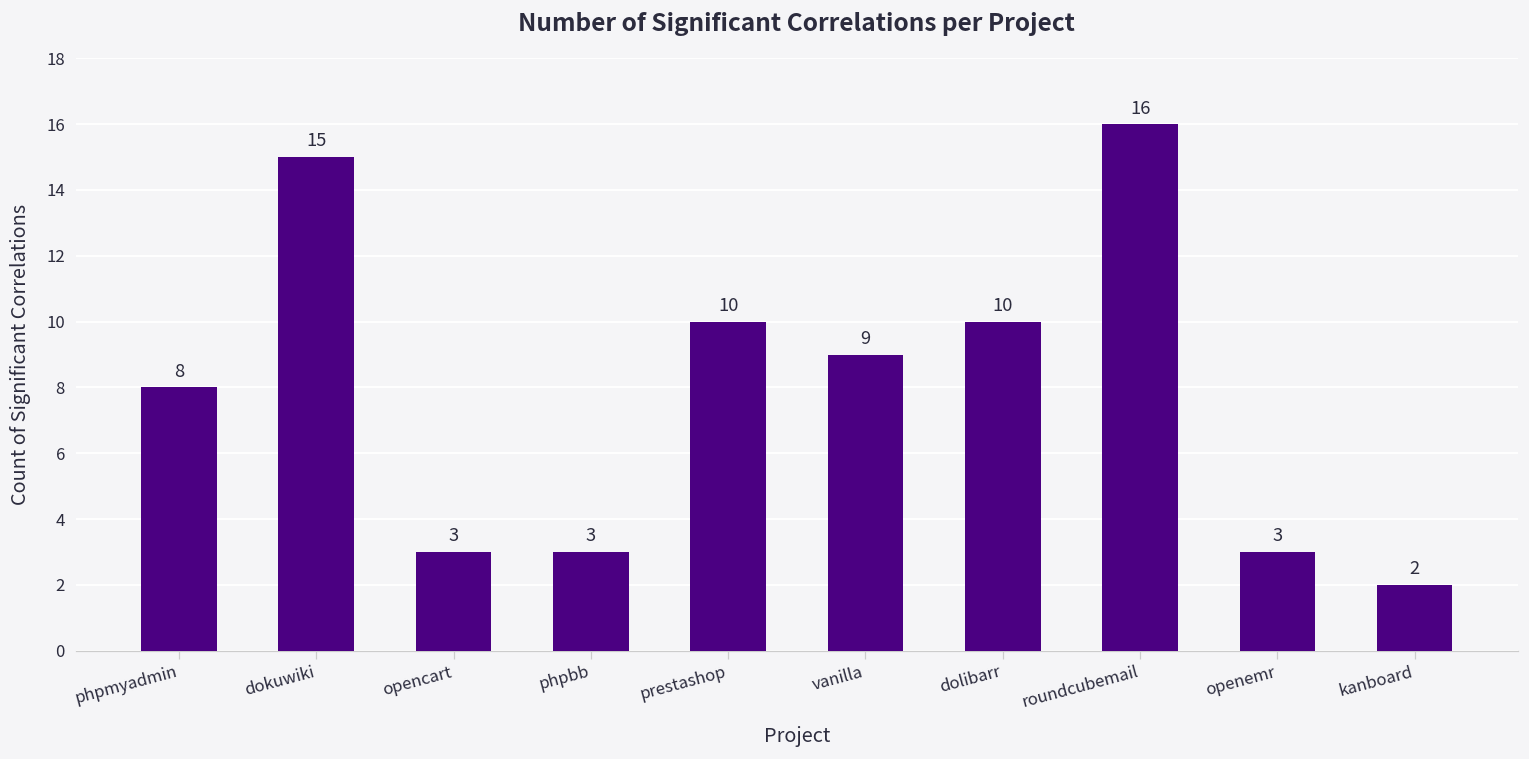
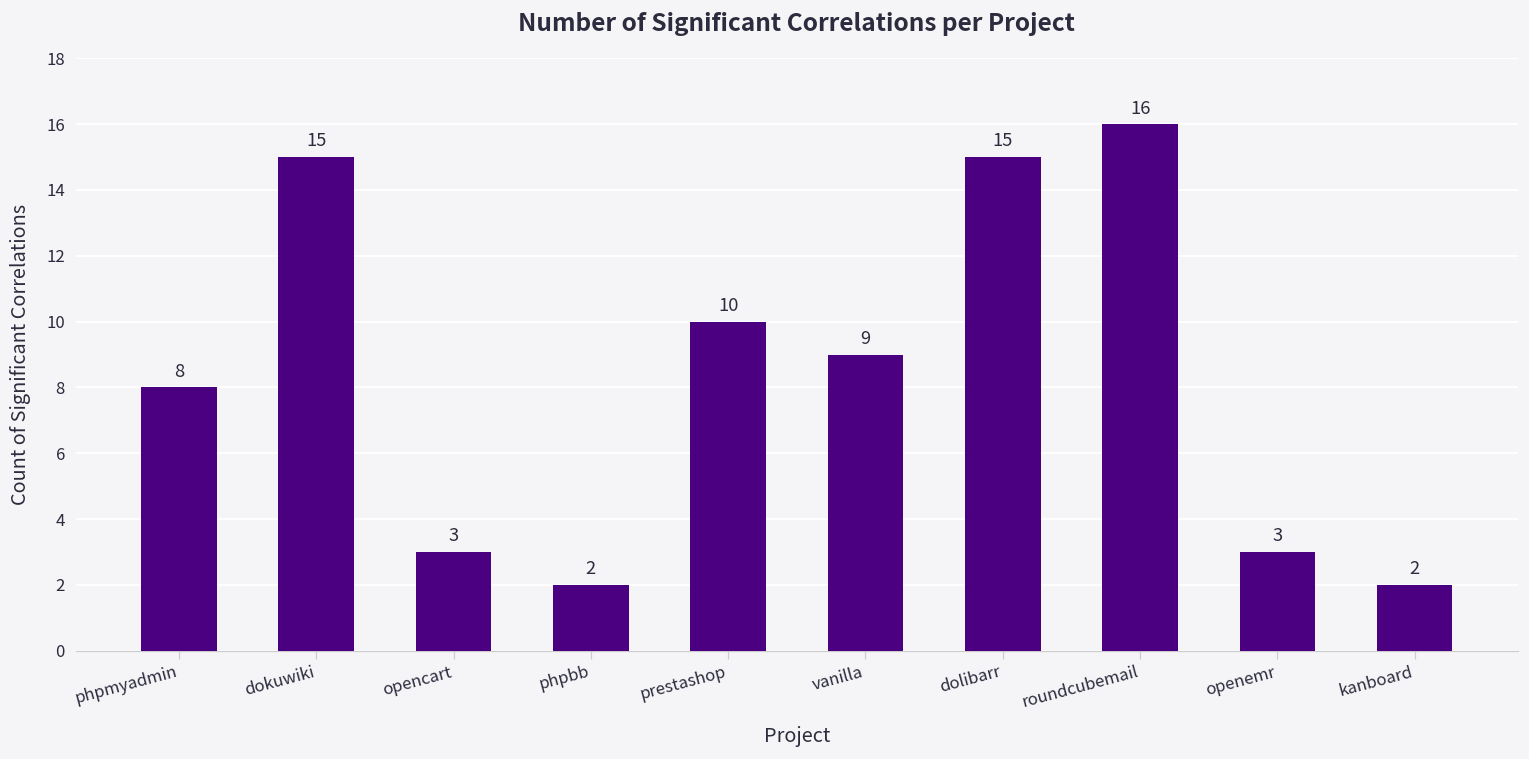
phpbb: 3 -> 2
dolibarr: 10 -> 15
